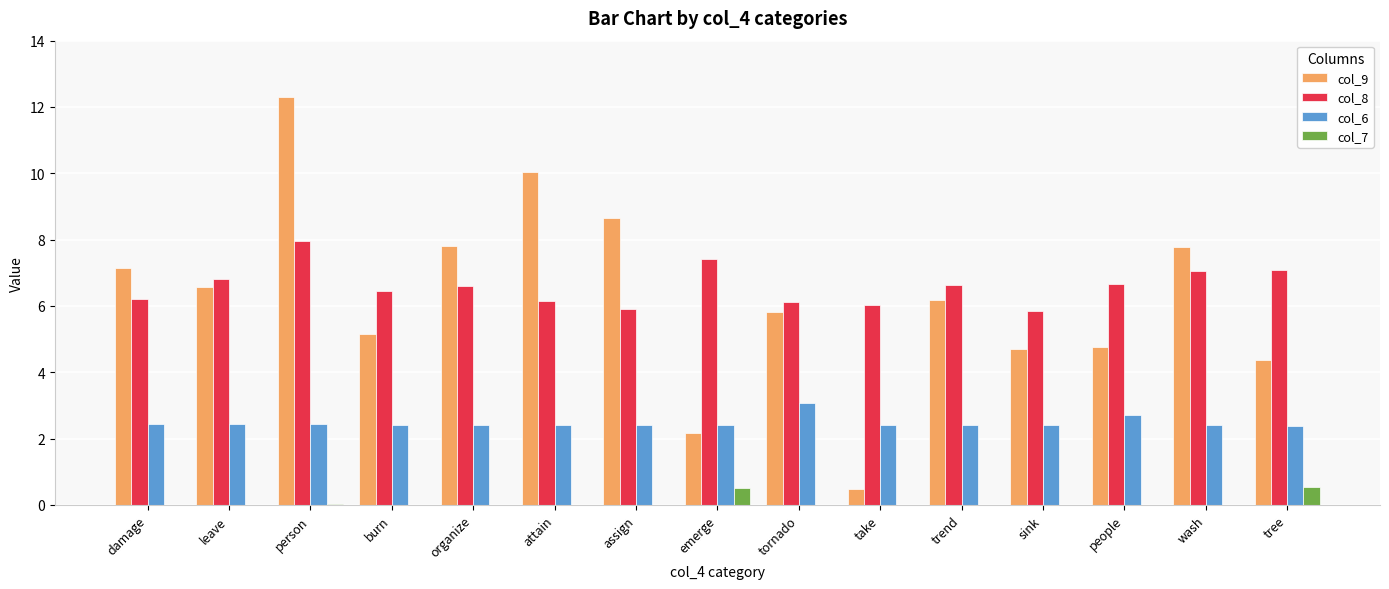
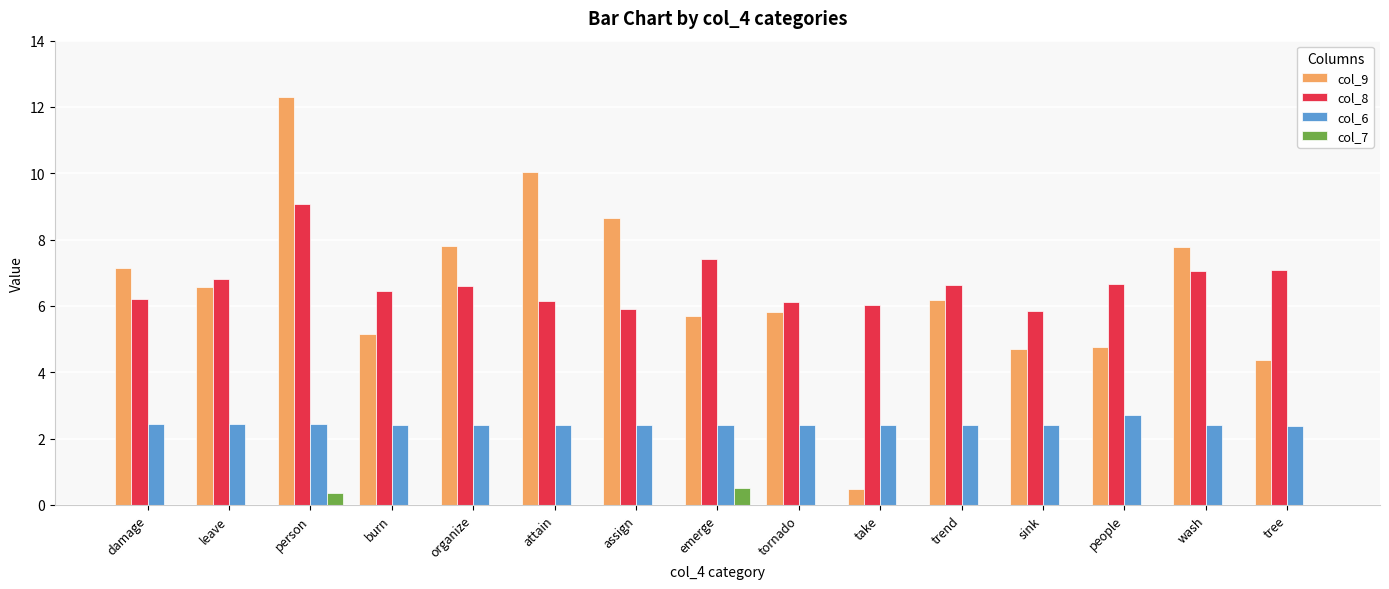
col_8, person: 8.0 -> 9.1
col_7, person: 0.0 -> 0.4
col_9, emerge: 2.2 -> 5.7
col_6, tornado: 3.1 -> 2.4
col_7, tree: 0.6 -> 0.0
